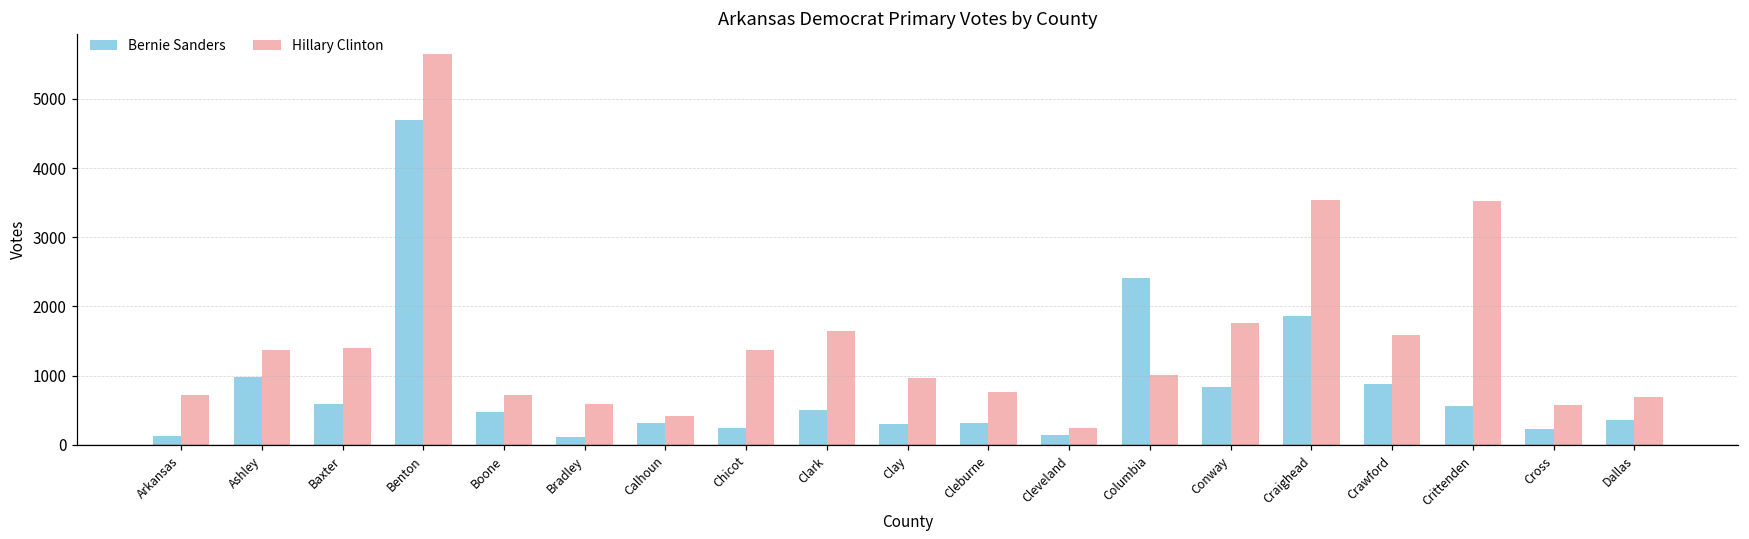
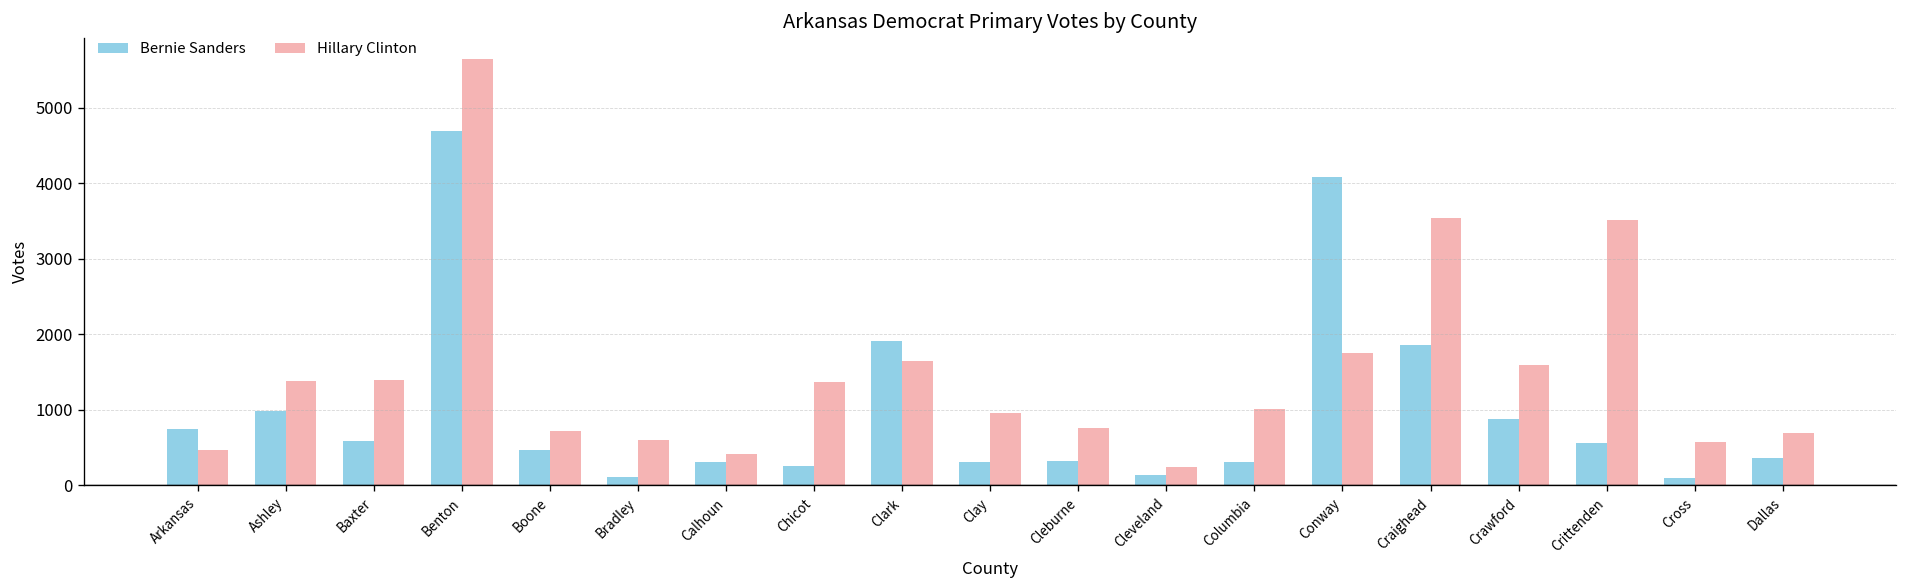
Bernie Sanders, Arkansas: 100 -> 700
Hillary Clinton, Arkansas: 700 -> 500
Bernie Sanders, Clark: 500 -> 1900
Bernie Sanders, Columbia: 2400 -> 300
Bernie Sanders, Conway: 800 -> 4100
Bernie Sanders, Cross: 200 -> 100
